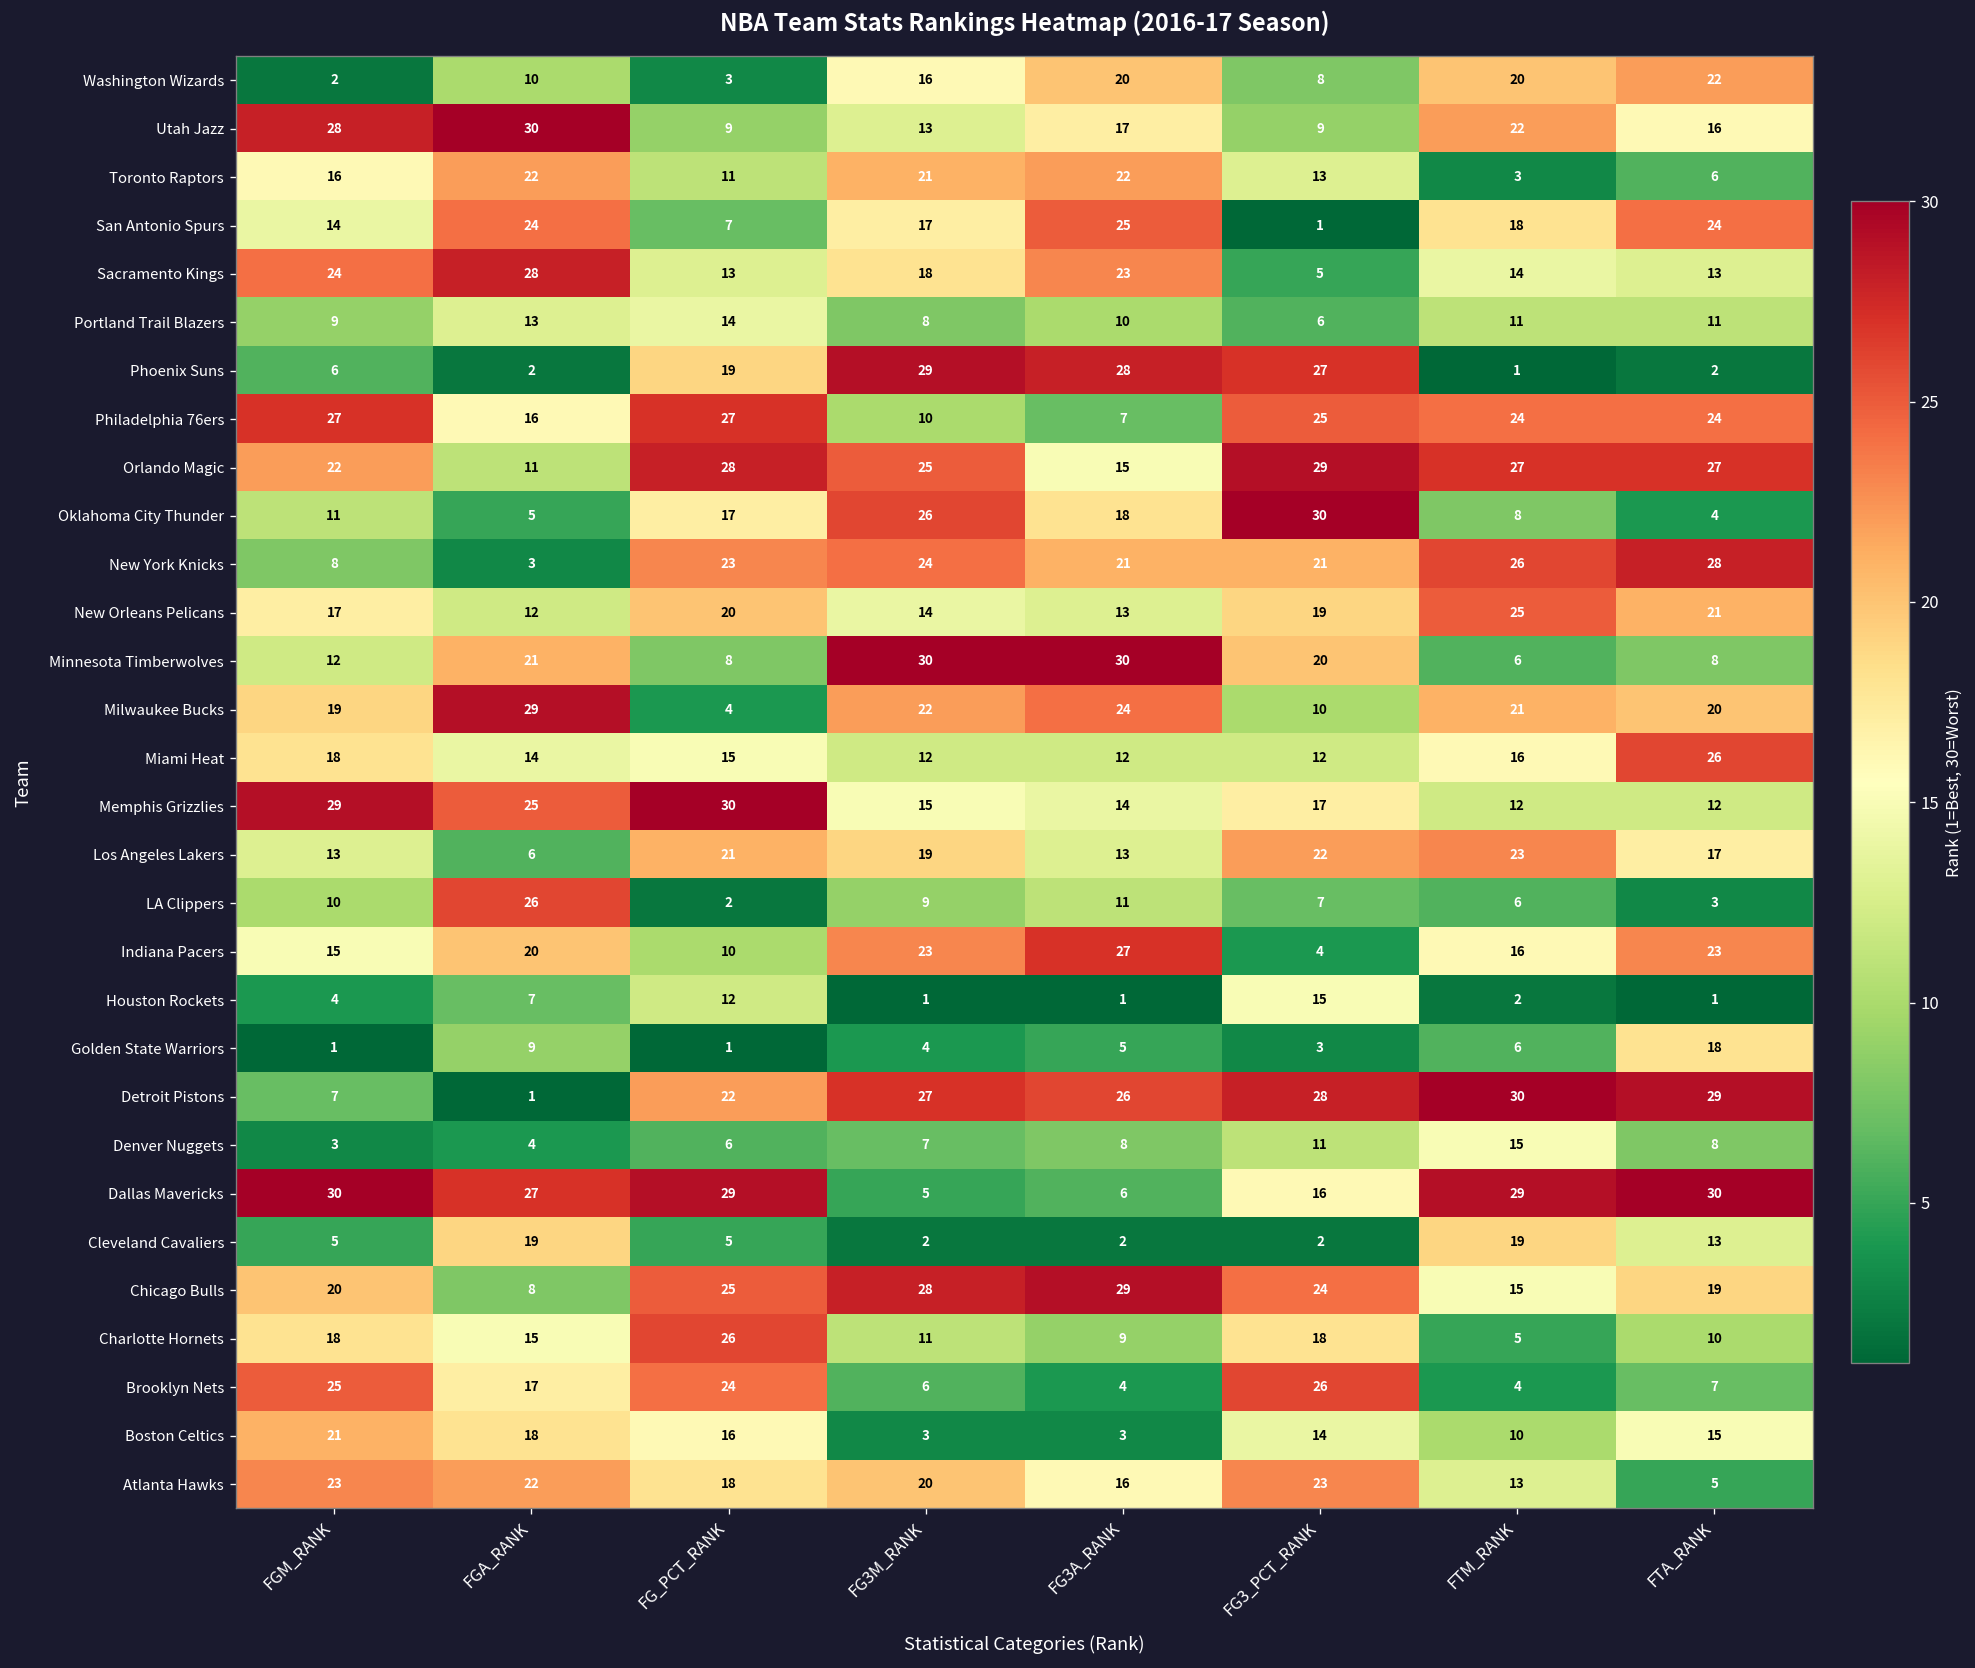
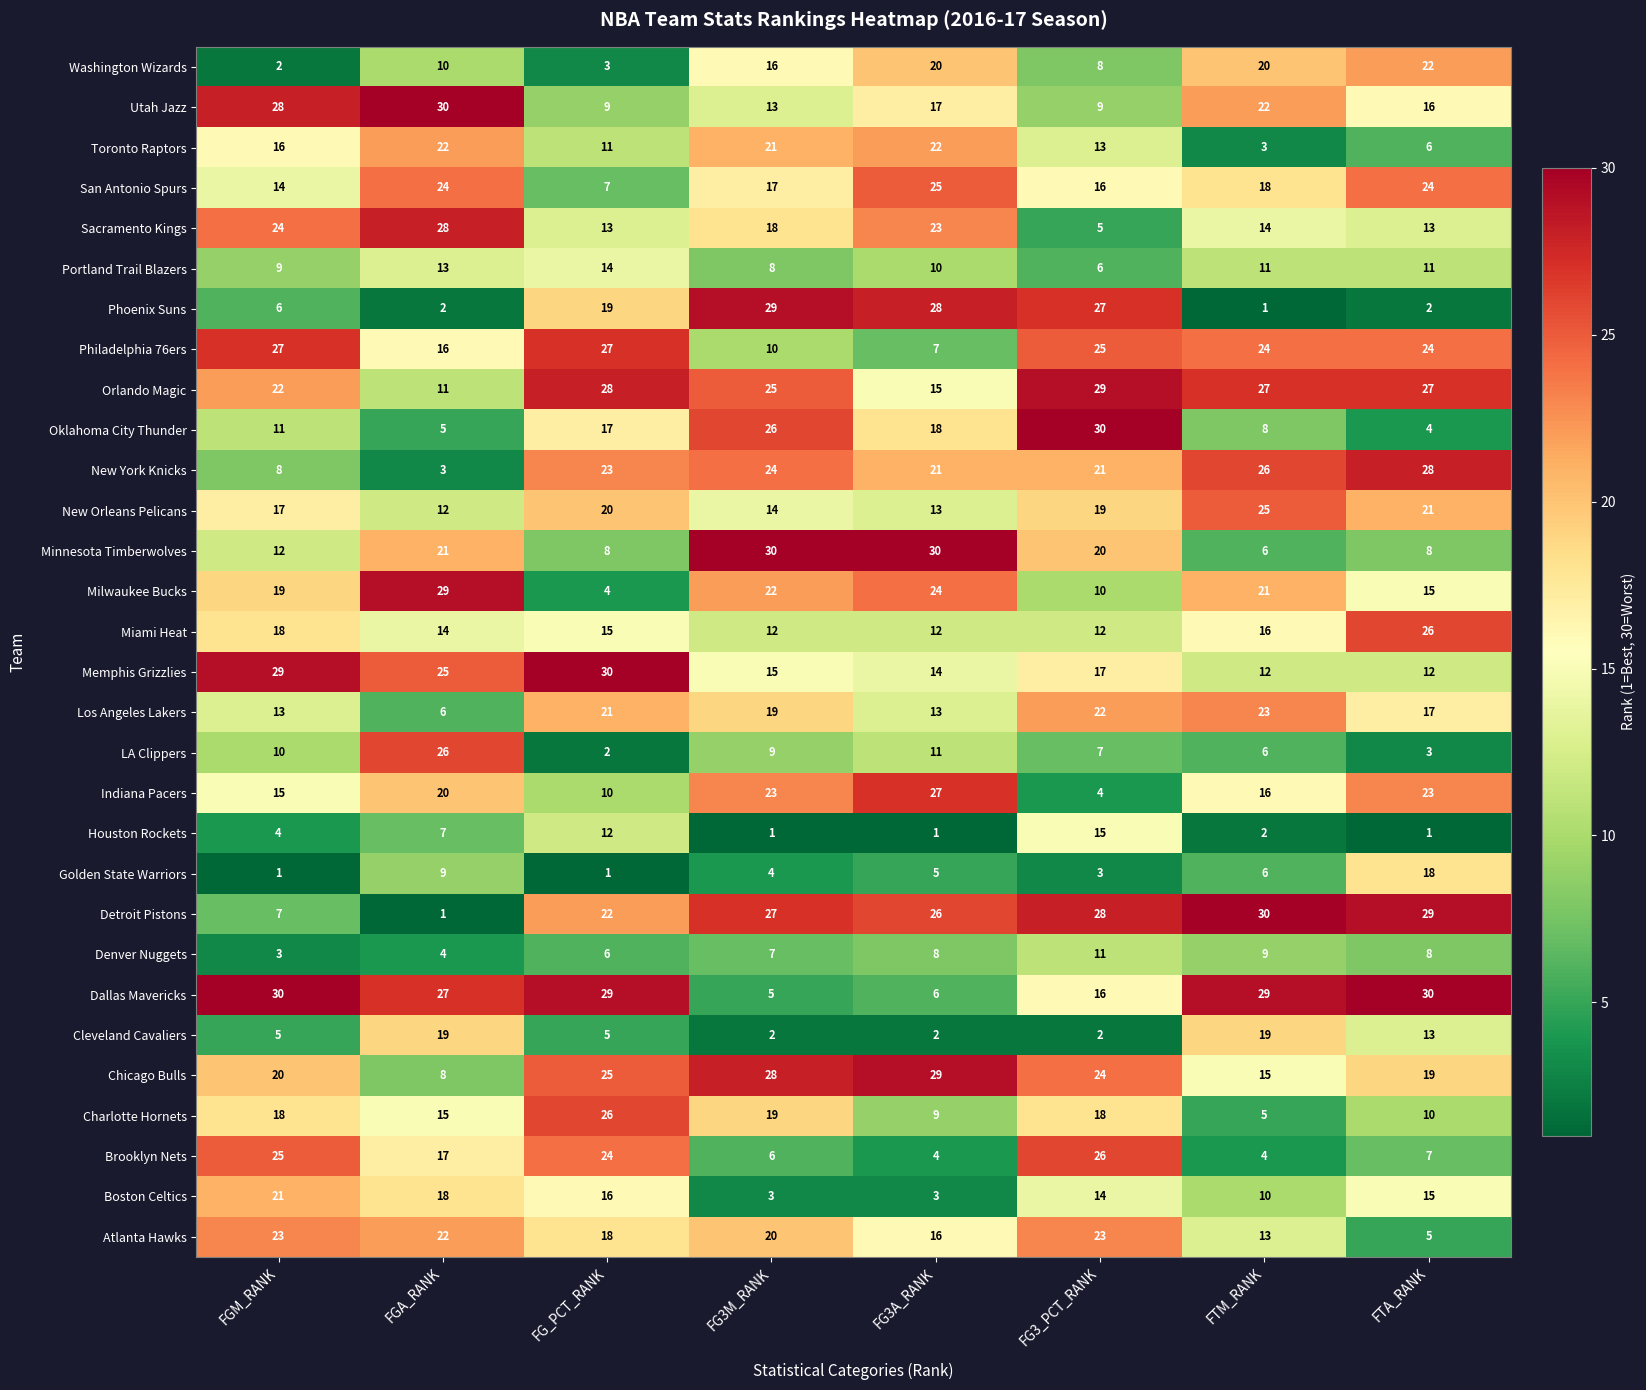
San Antonio Spurs, FG3_PCT_RANK: 1 -> 16
Milwaukee Bucks, FTA_RANK: 20 -> 15
Denver Nuggets, FTM_RANK: 15 -> 9
Charlotte Hornets, FG3M_RANK: 11 -> 19
